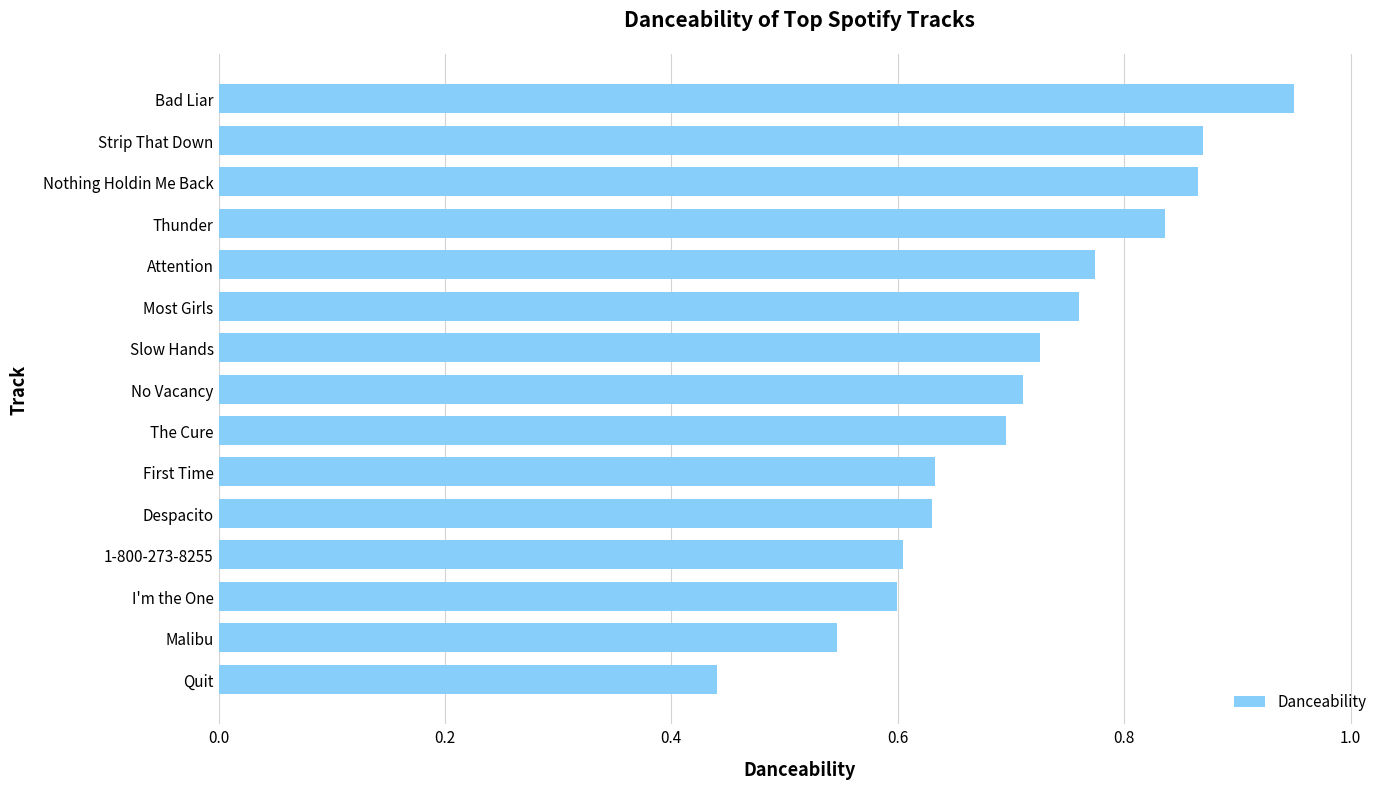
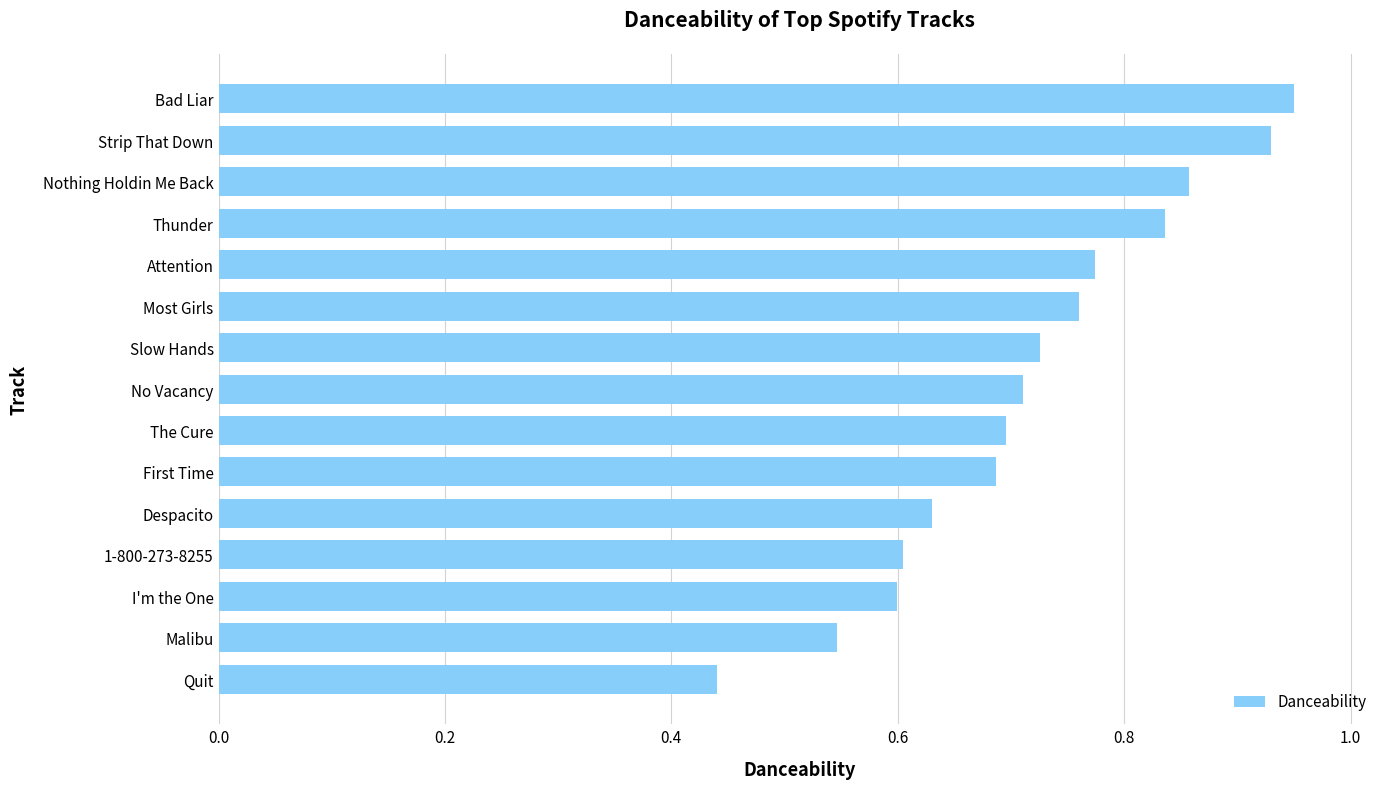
Strip That Down: 0.87 -> 0.93
Nothing Holdin Me Back: 0.865 -> 0.857
First Time: 0.633 -> 0.687
